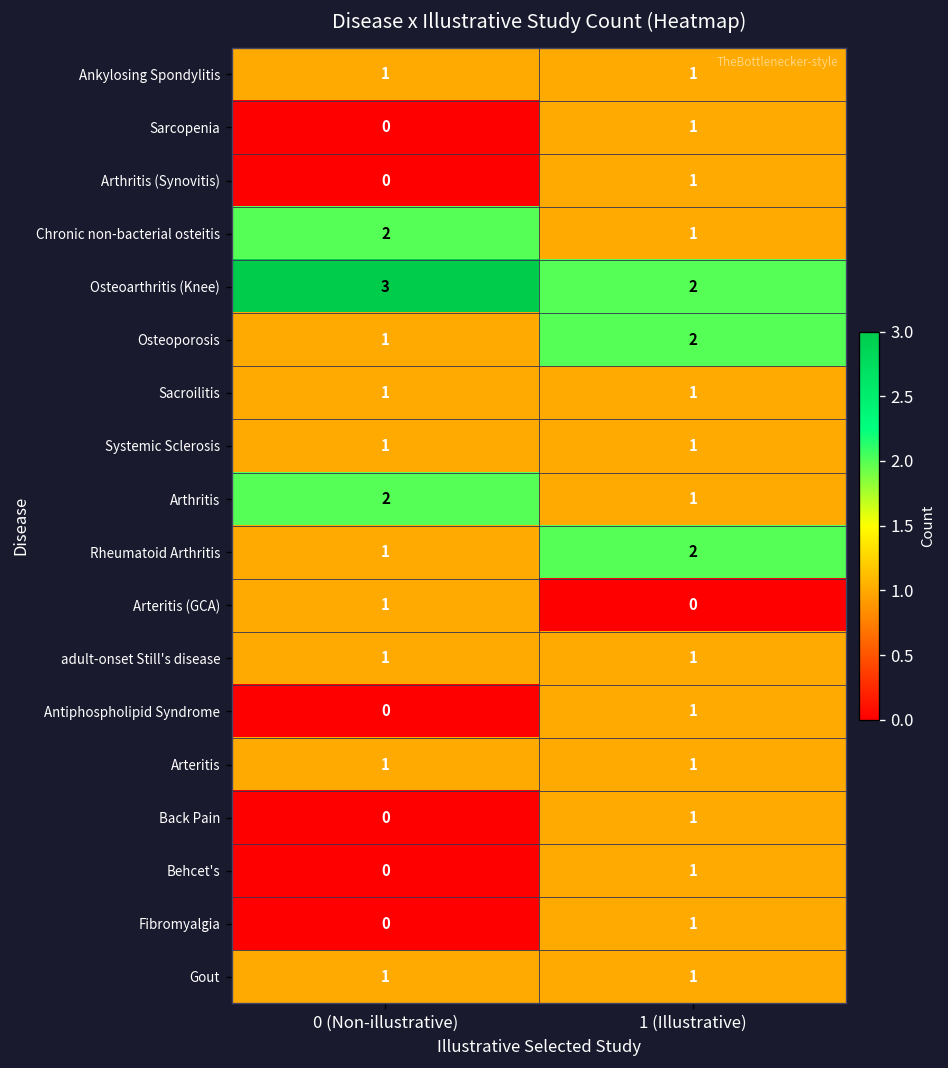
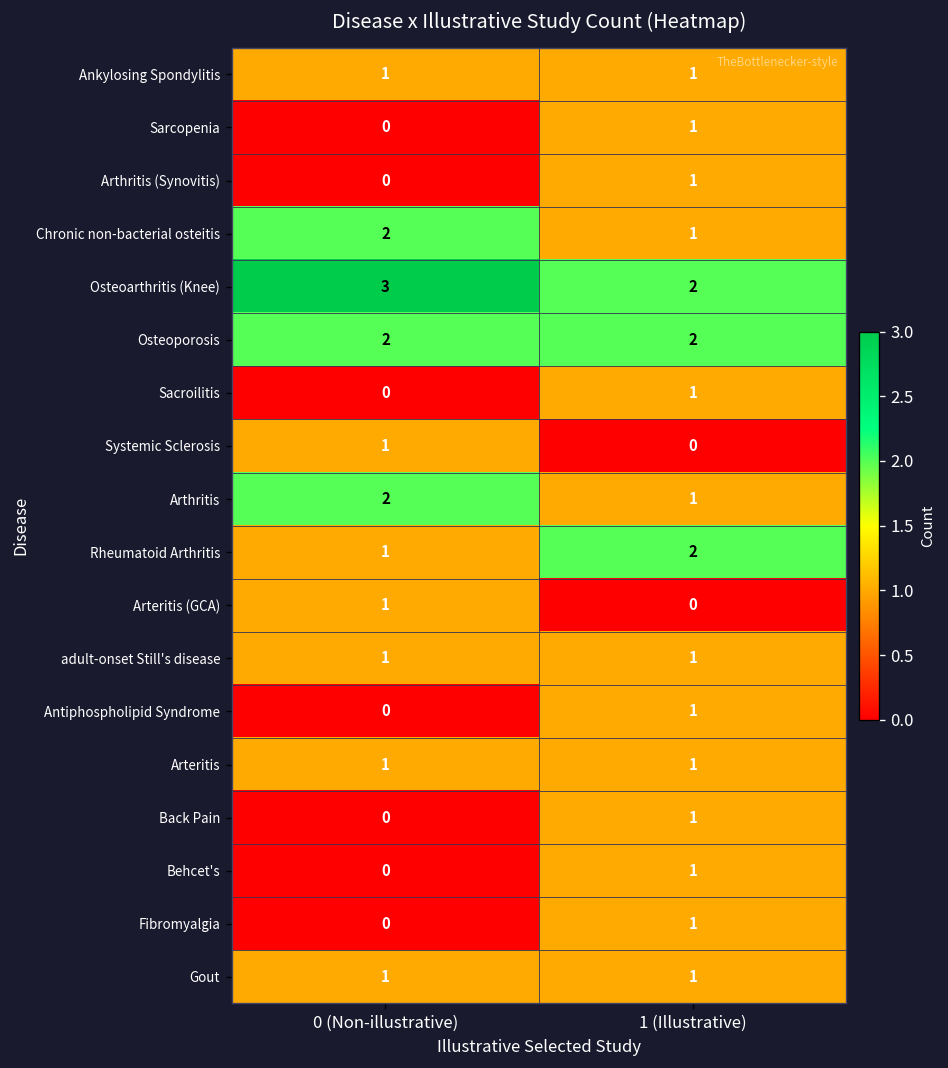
Osteoporosis, 0 (Non-illustrative): 1 -> 2
Sacroilitis, 0 (Non-illustrative): 1 -> 0
Systemic Sclerosis, 1 (Illustrative): 1 -> 0
